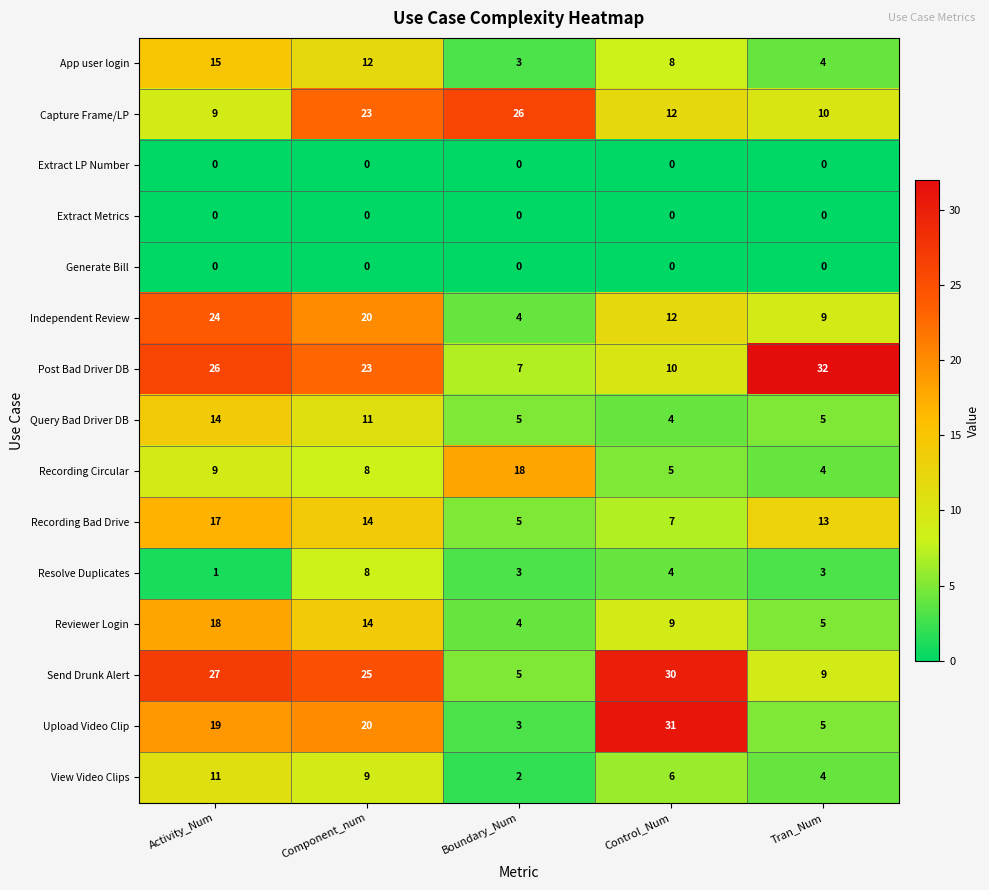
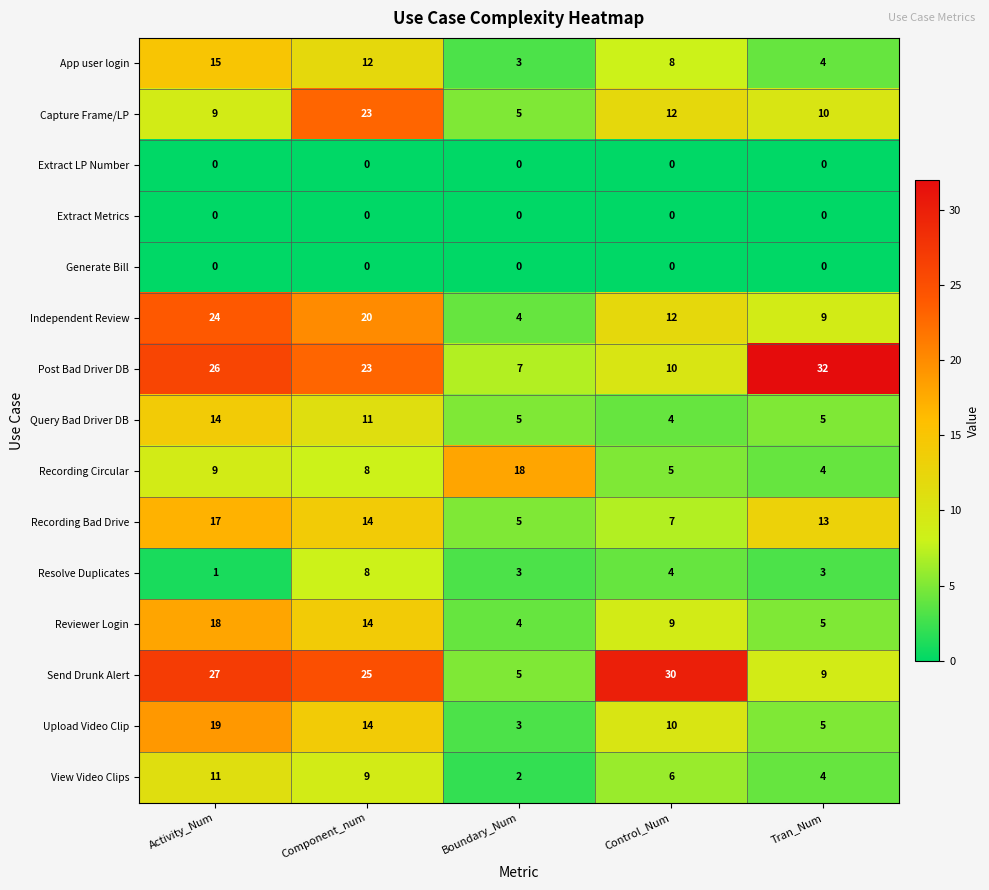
Capture Frame/LP, Boundary_Num: 26 -> 5
Upload Video Clip, Component_num: 20 -> 14
Upload Video Clip, Control_Num: 31 -> 10
